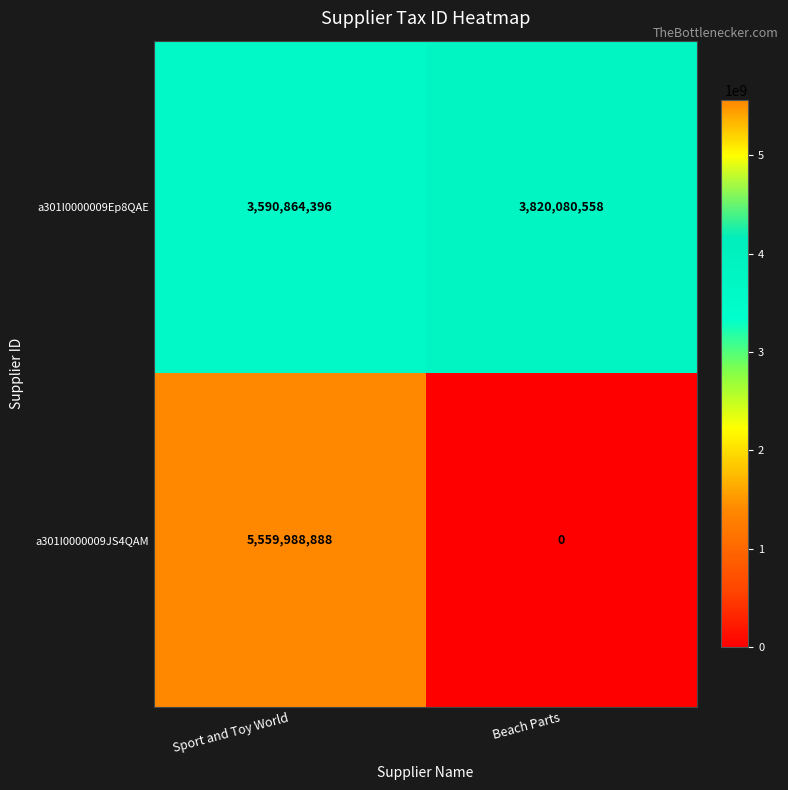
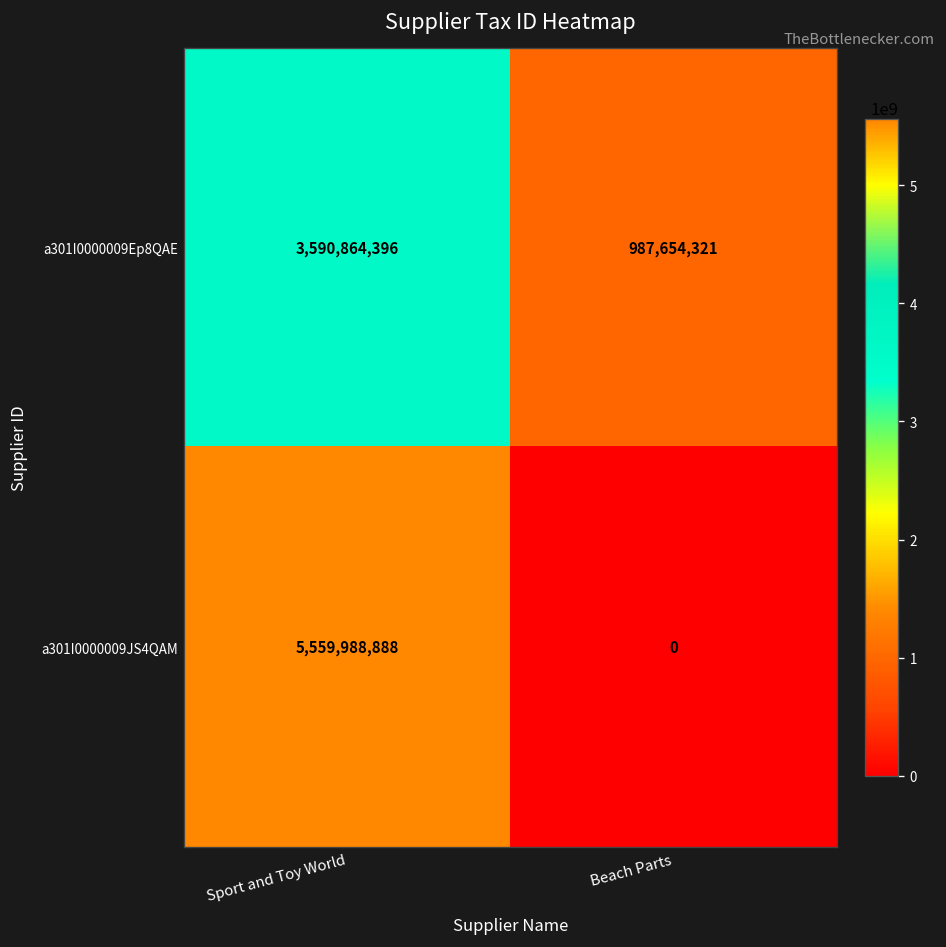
a301I0000009Ep8QAE, Beach Parts: 3,820,080,558 -> 987,654,321
